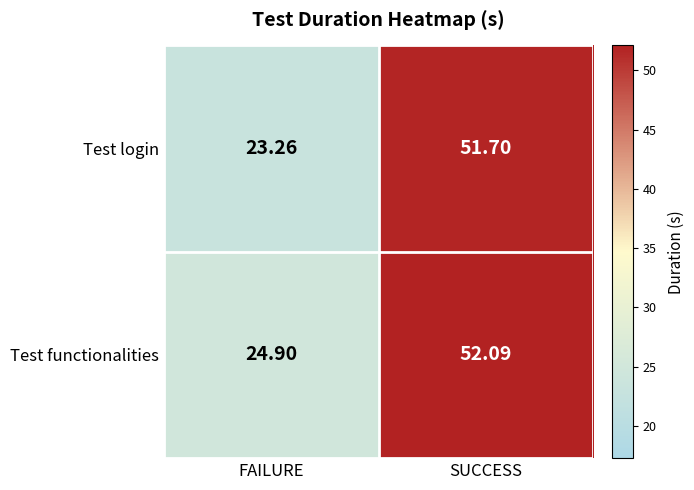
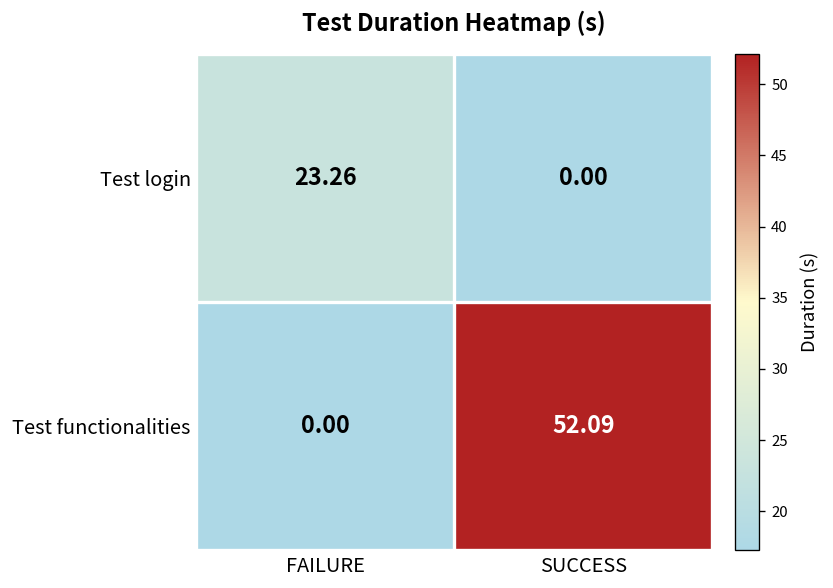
Test login, SUCCESS: 51.70 -> 0.00
Test functionalities, FAILURE: 24.90 -> 0.00
